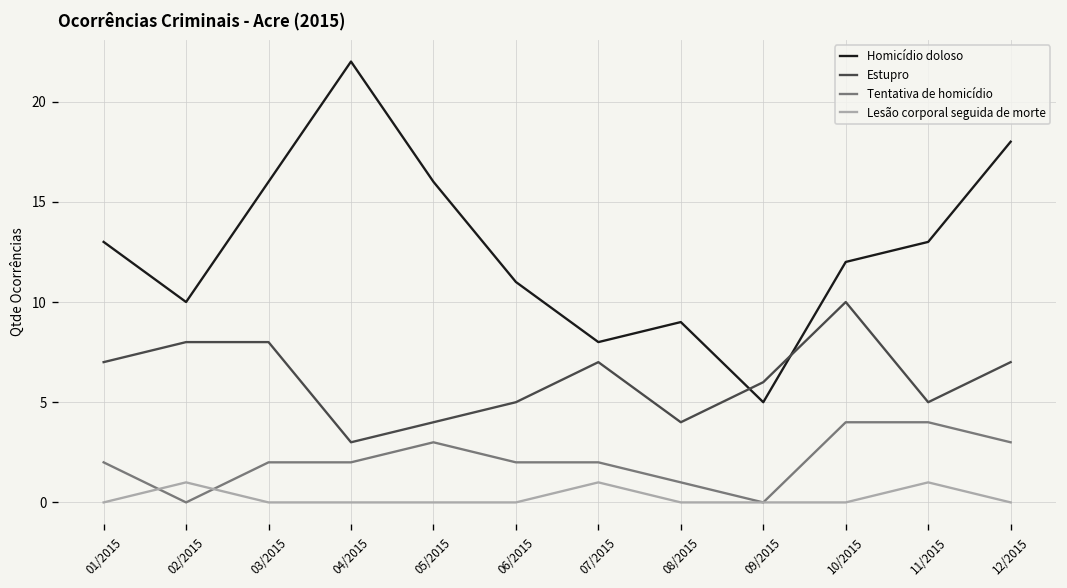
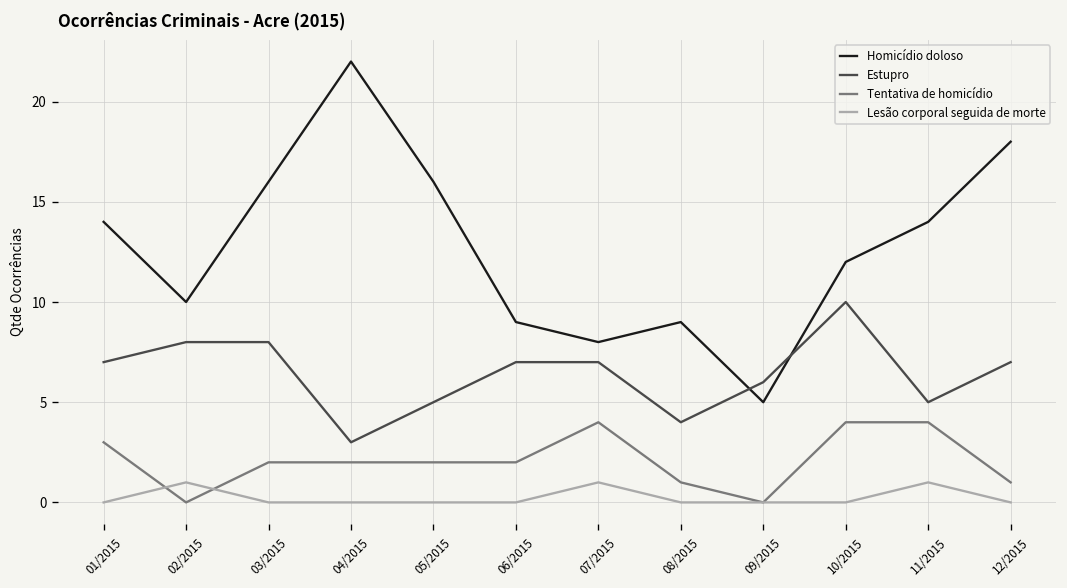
Homicídio doloso, 01/2015: 13 -> 14
Tentativa de homicídio, 01/2015: 2 -> 3
Estupro, 05/2015: 4 -> 5
Tentativa de homicídio, 05/2015: 3 -> 2
Homicídio doloso, 06/2015: 11 -> 9
Estupro, 06/2015: 5 -> 7
Tentativa de homicídio, 07/2015: 2 -> 4
Homicídio doloso, 11/2015: 13 -> 14
Tentativa de homicídio, 12/2015: 3 -> 1
